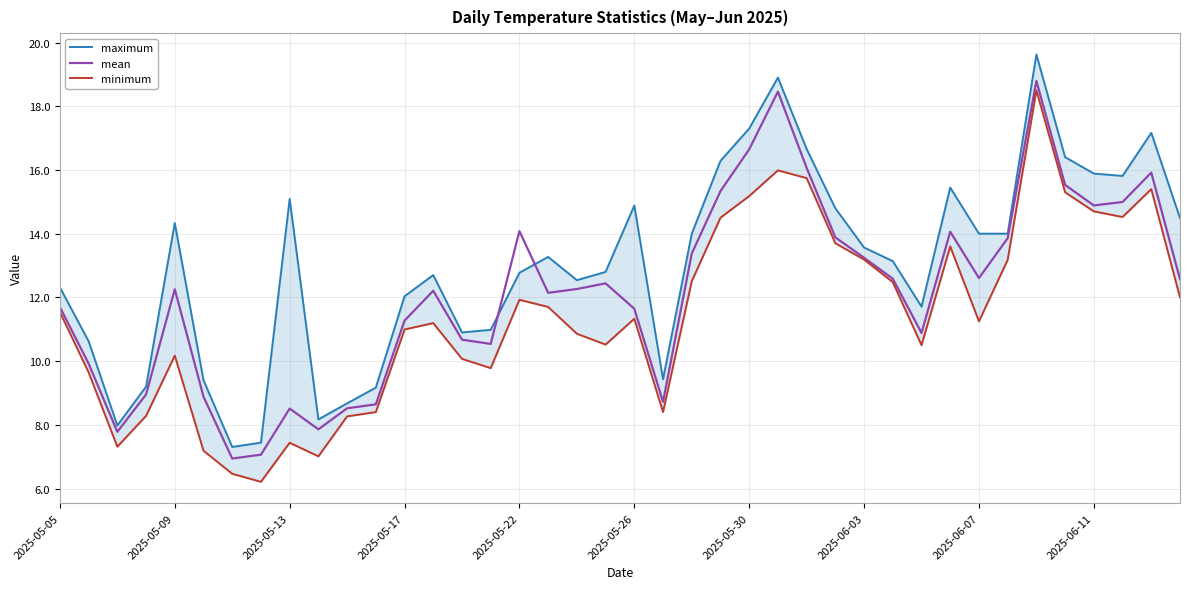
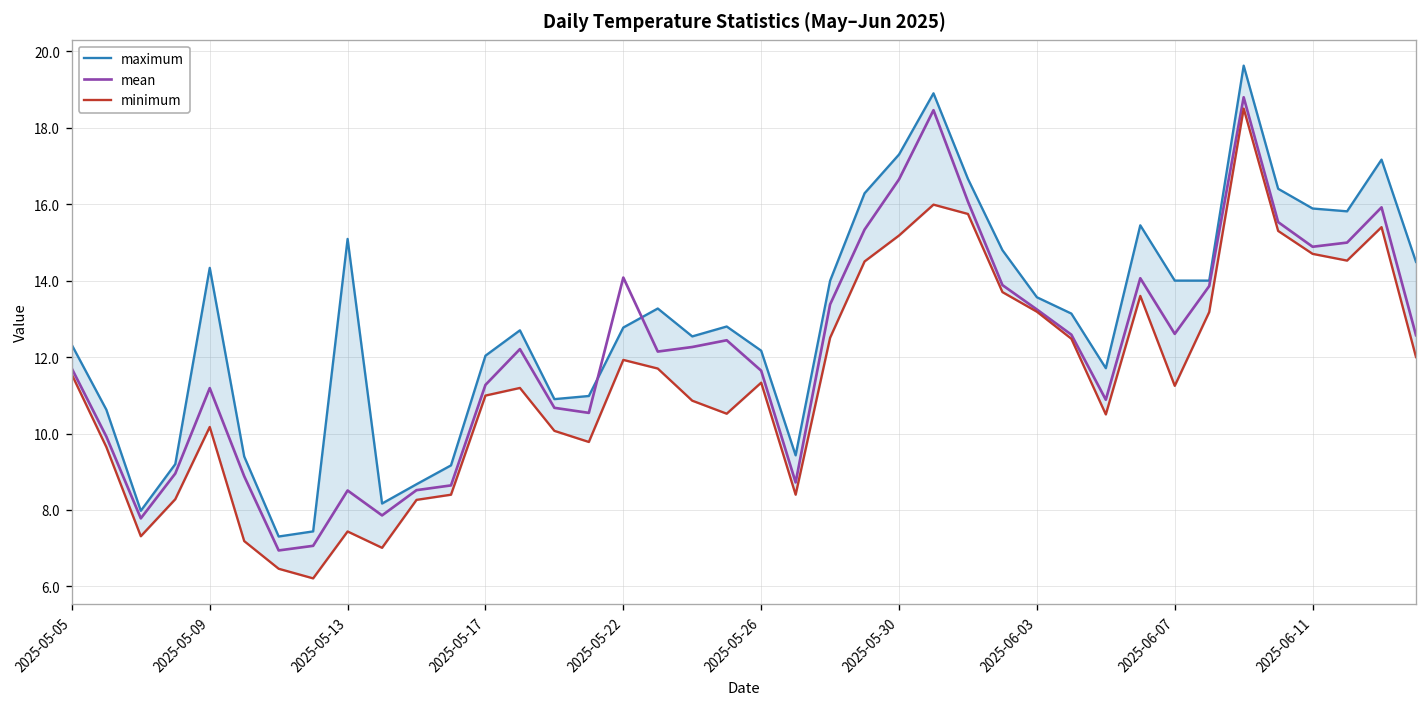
mean, 2025-05-09: 12.3 -> 11.2
maximum, 2025-05-26: 14.9 -> 12.2
